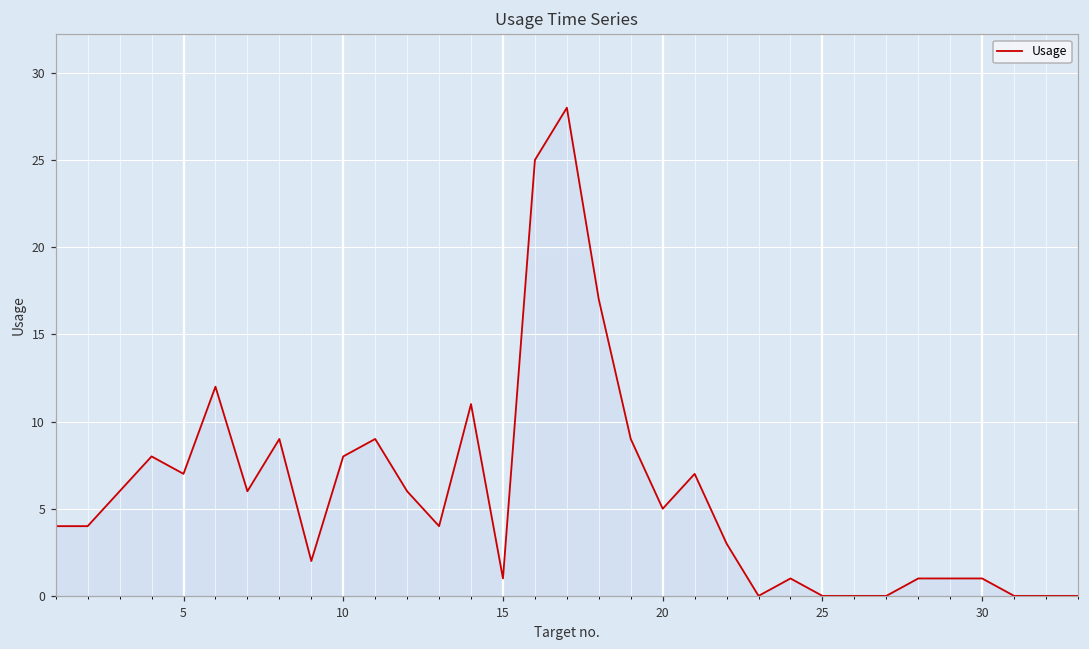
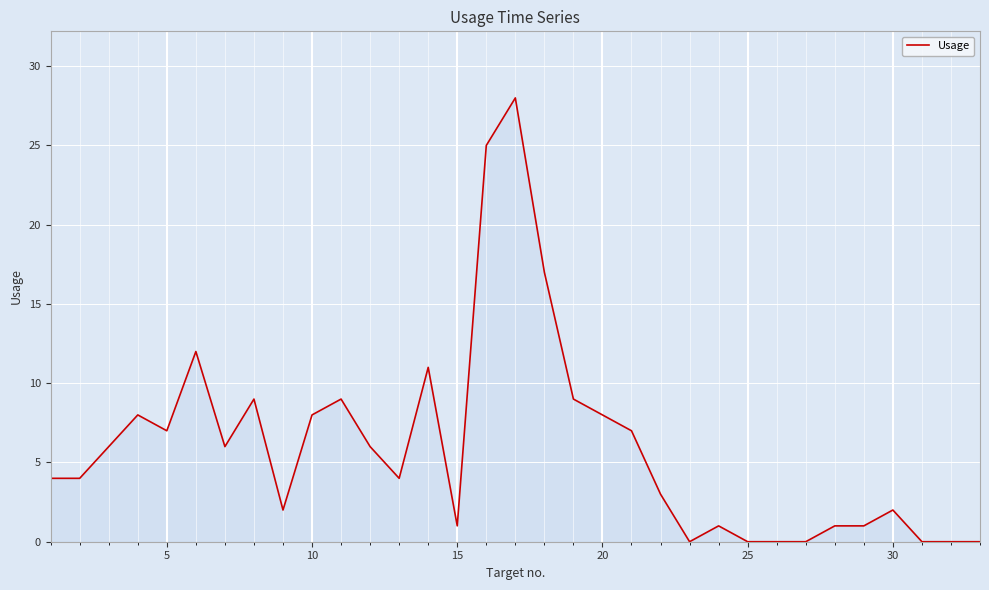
20: 5 -> 8
30: 1 -> 2
